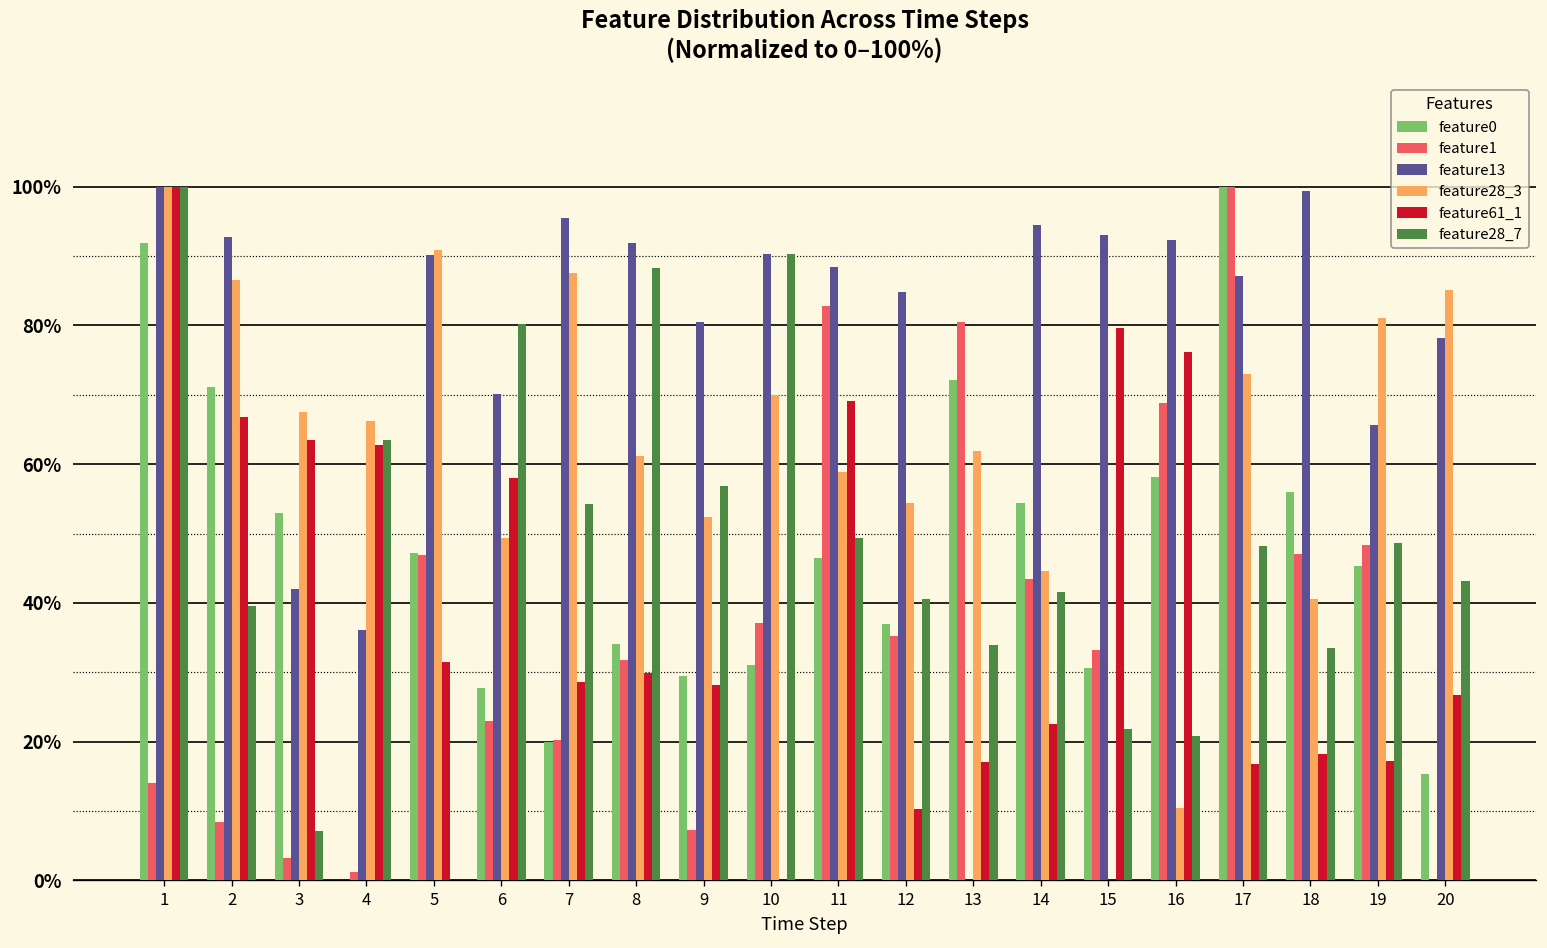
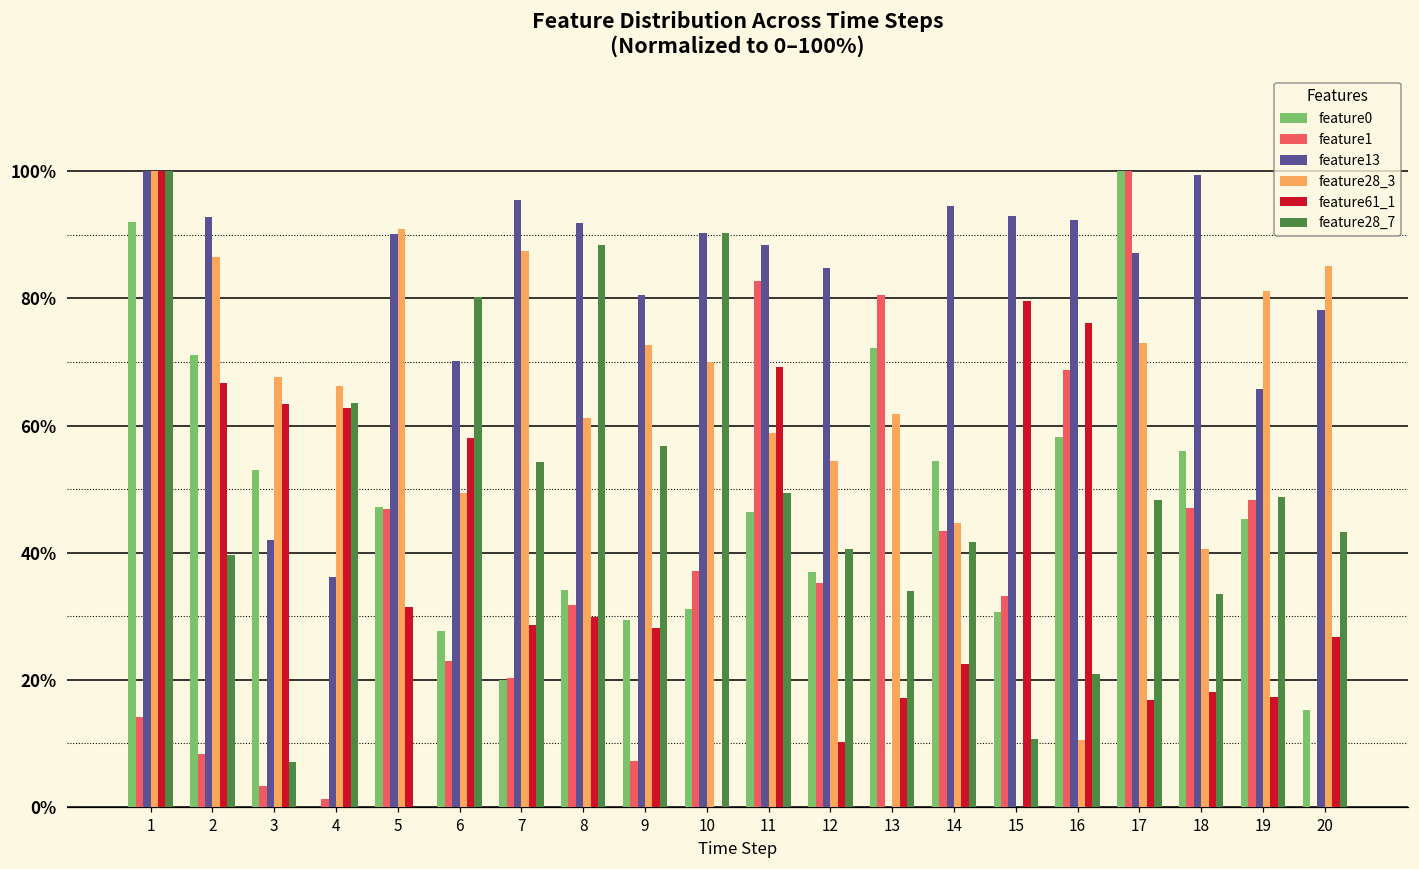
feature28_3, 9: 52% -> 73%
feature28_7, 15: 22% -> 11%
